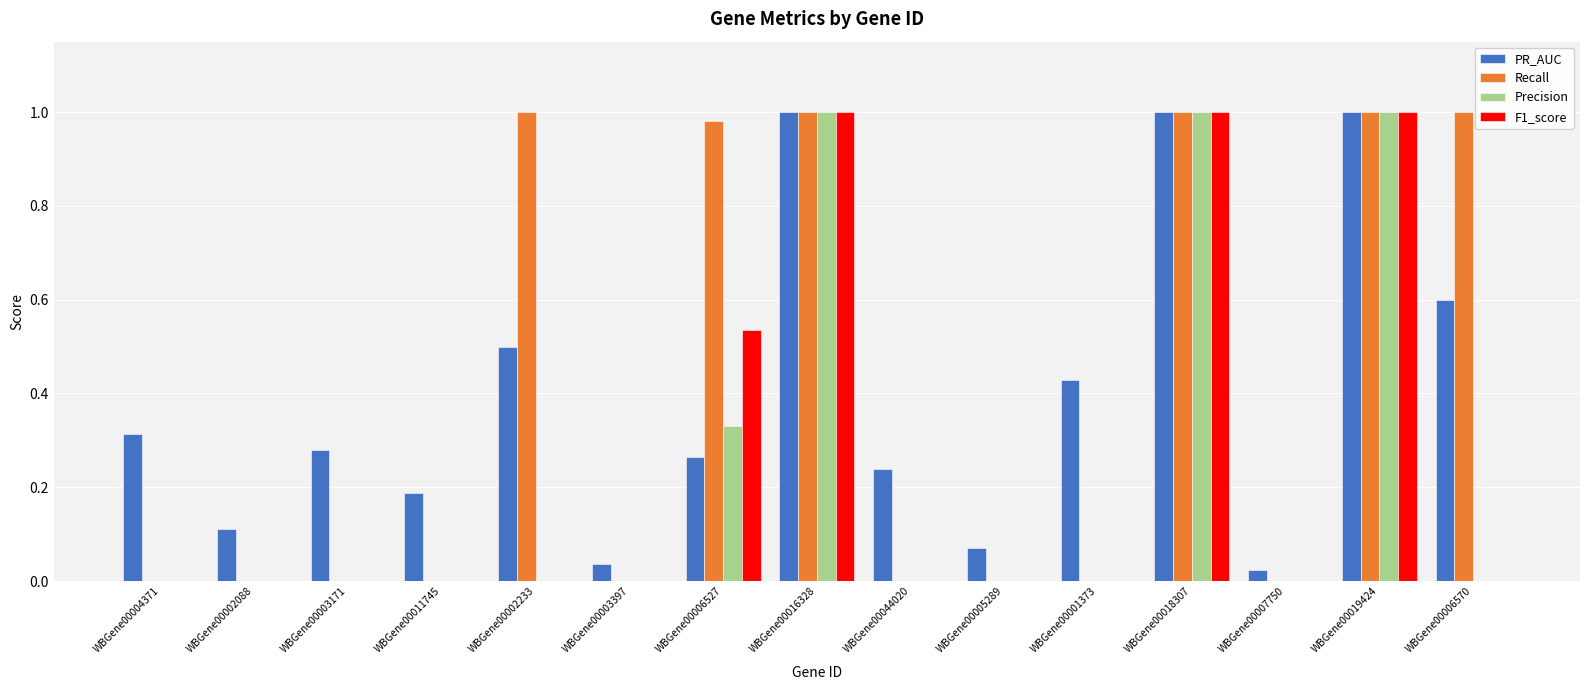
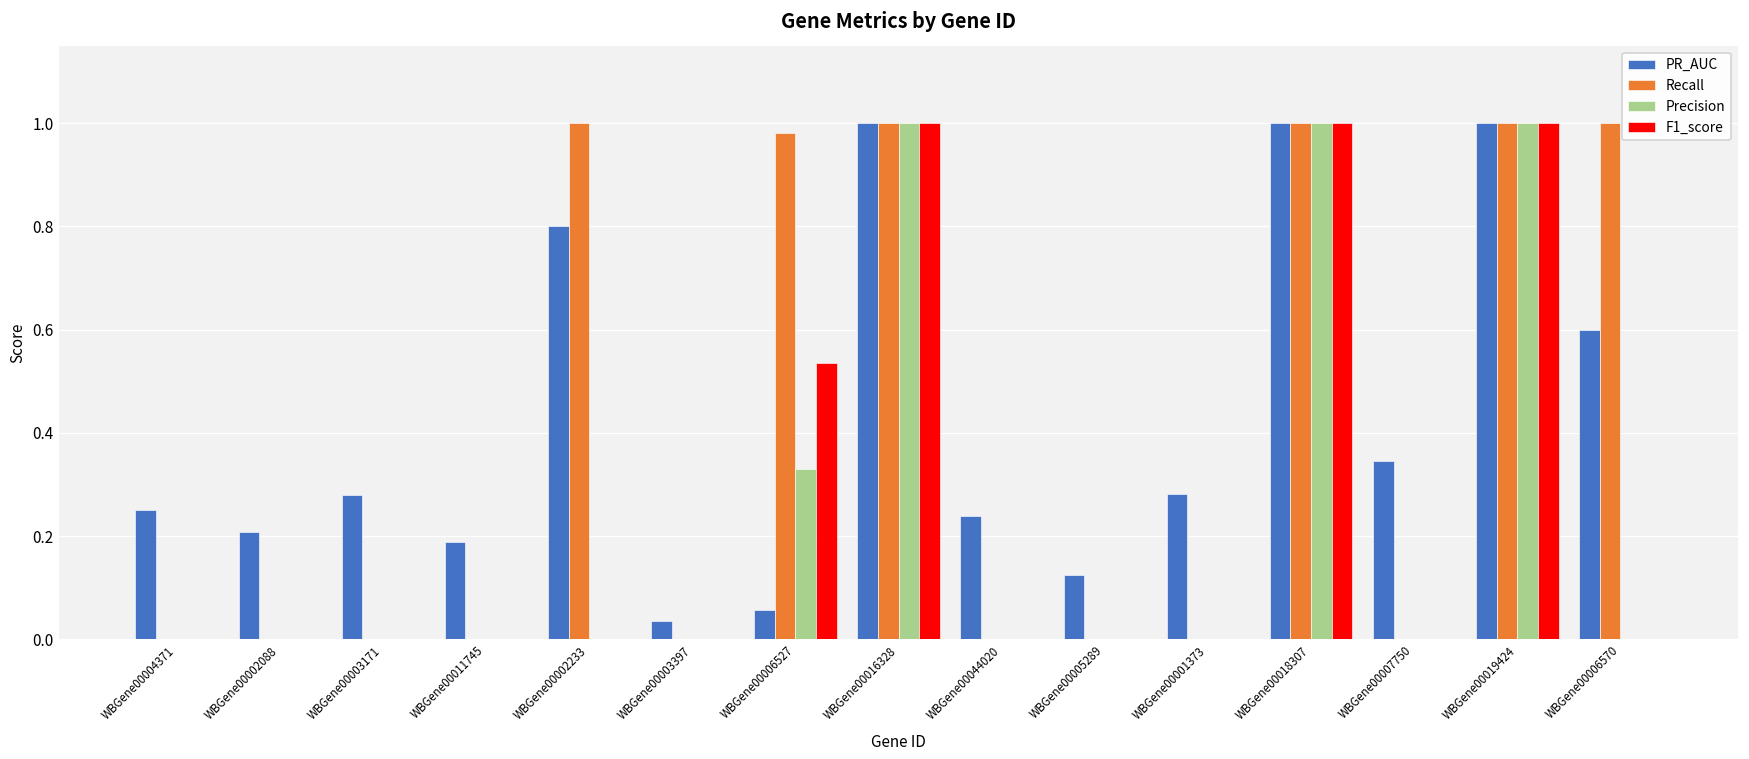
PR_AUC, WBGene00004371: 0.31 -> 0.25
PR_AUC, WBGene00002088: 0.11 -> 0.21
PR_AUC, WBGene00002233: 0.5 -> 0.8
PR_AUC, WBGene00006527: 0.27 -> 0.06
PR_AUC, WBGene00005289: 0.07 -> 0.12
PR_AUC, WBGene00001373: 0.43 -> 0.28
PR_AUC, WBGene00007750: 0.02 -> 0.35
